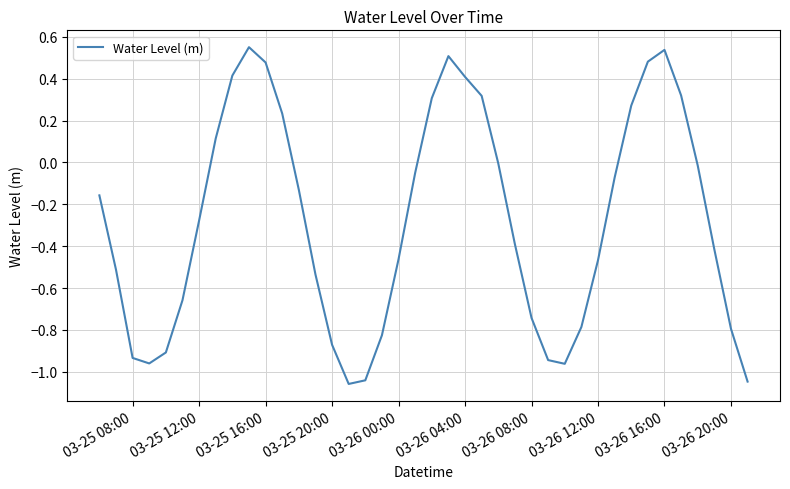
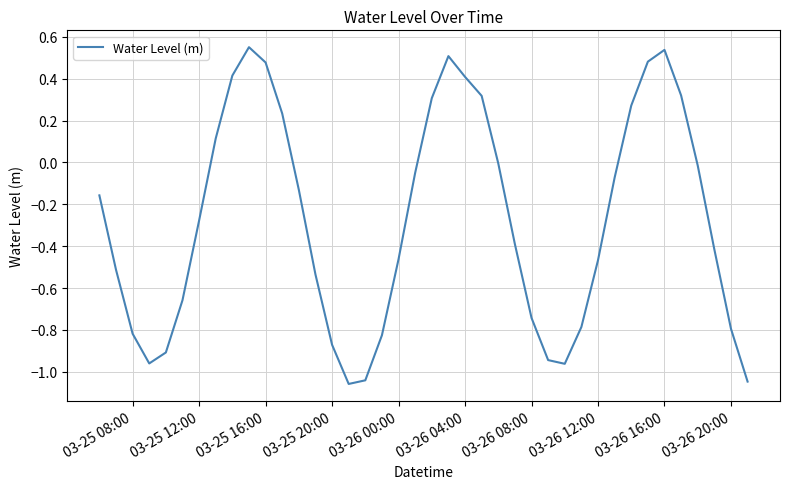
03-25 08:00: -0.93 -> -0.82
